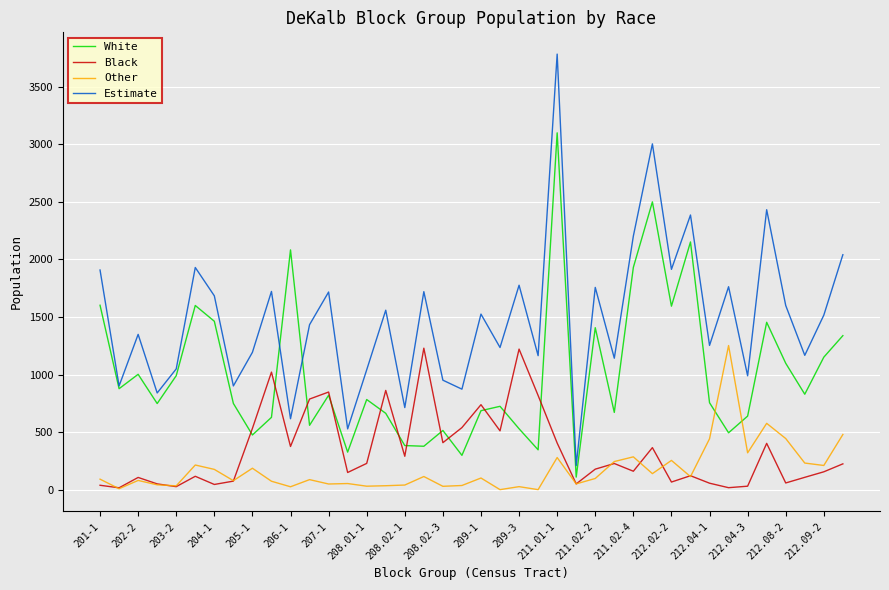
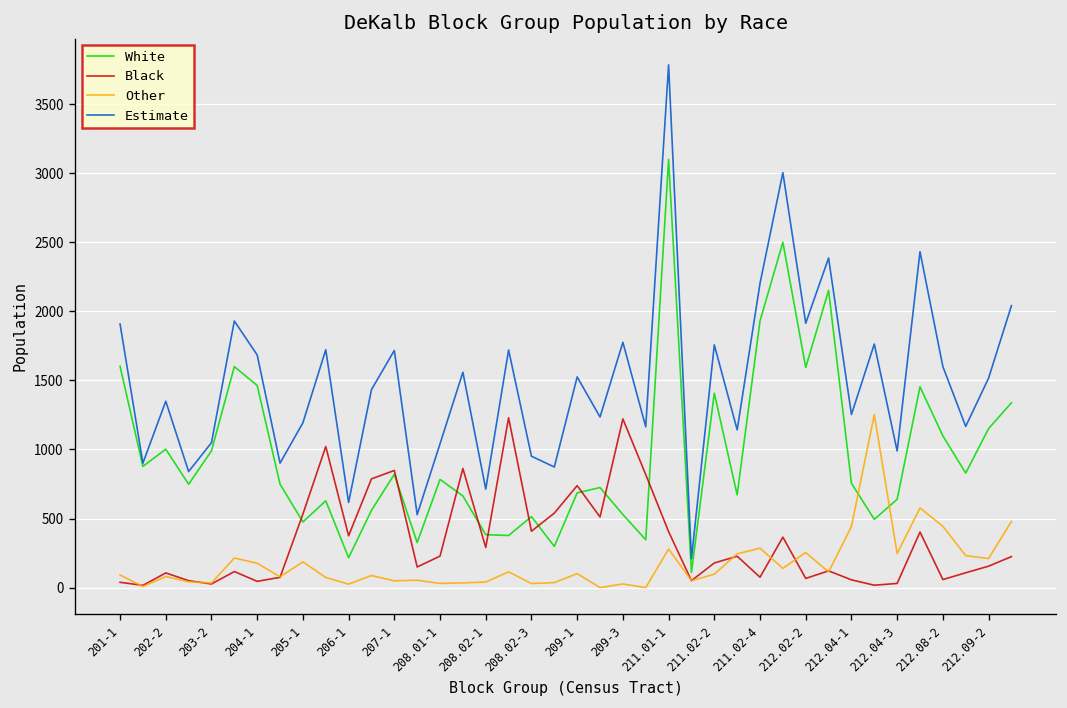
White, 206-1: 2080 -> 220
Black, 211.02-4: 160 -> 80
Other, 212.04-3: 320 -> 250
